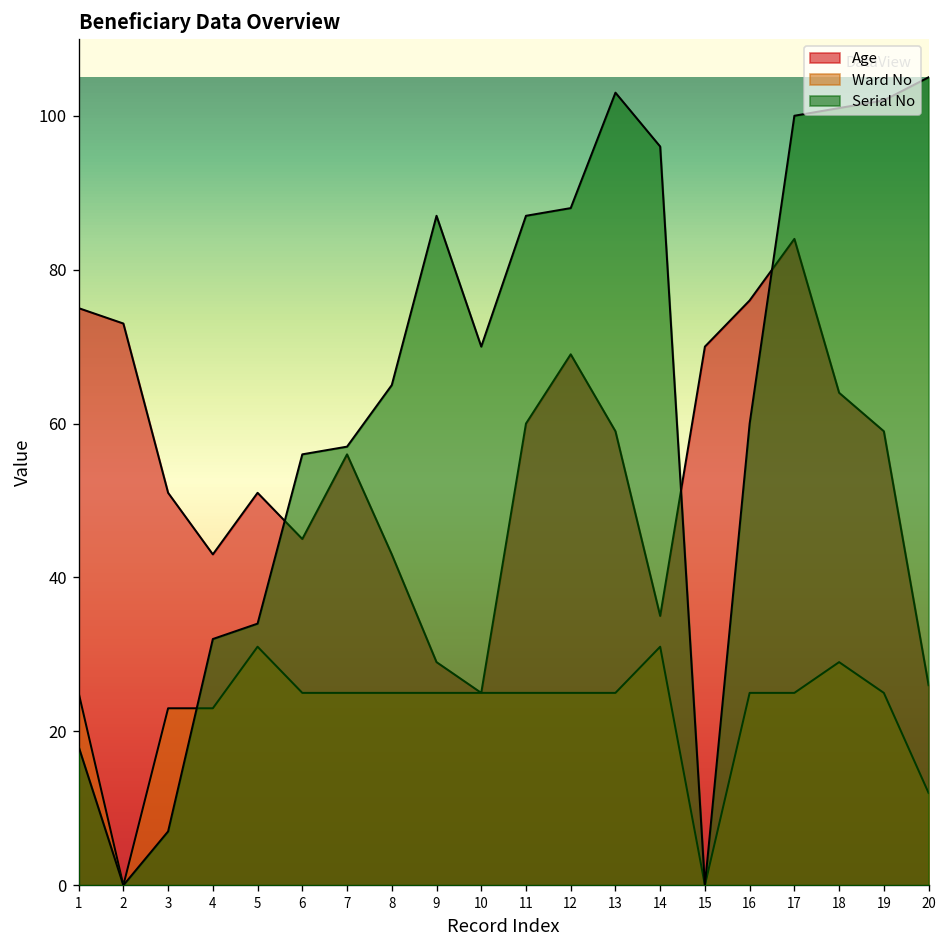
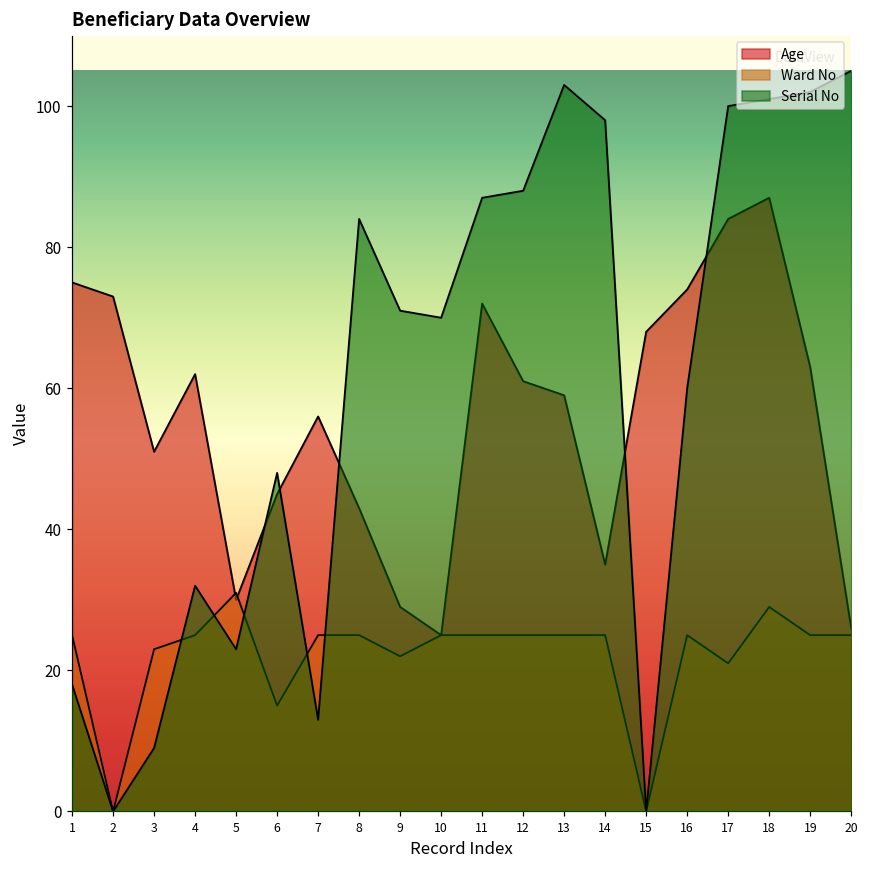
Serial No, 3: 7 -> 9
Age, 4: 43 -> 62
Ward No, 4: 23 -> 25
Age, 5: 51 -> 30
Serial No, 5: 34 -> 23
Ward No, 6: 25 -> 15
Serial No, 6: 56 -> 48
Serial No, 7: 57 -> 13
Serial No, 8: 65 -> 84
Ward No, 9: 25 -> 22
Serial No, 9: 87 -> 71
Age, 11: 60 -> 72
Age, 12: 69 -> 61
Ward No, 14: 31 -> 25
Serial No, 14: 96 -> 98
Age, 15: 70 -> 68
Age, 16: 76 -> 74
Ward No, 17: 25 -> 21
Age, 18: 64 -> 87
Age, 19: 59 -> 63
Ward No, 20: 12 -> 25
